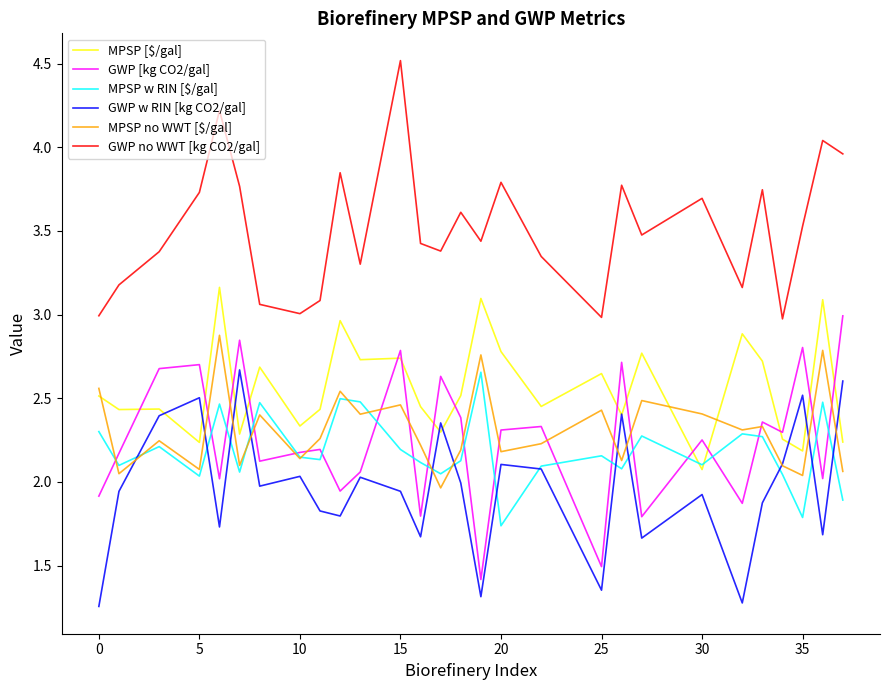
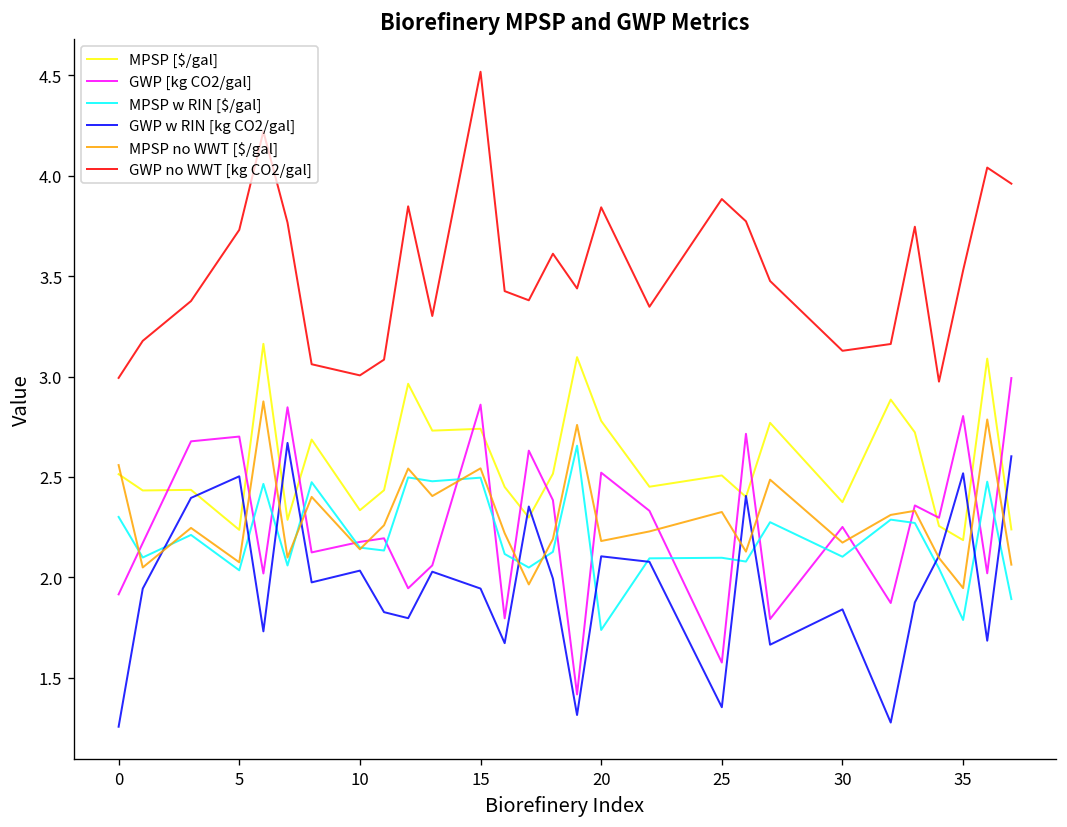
GWP [kg CO2/gal], 15: 2.79 -> 2.86
MPSP w RIN [$/gal], 15: 2.19 -> 2.50
MPSP no WWT [$/gal], 15: 2.46 -> 2.54
GWP [kg CO2/gal], 20: 2.31 -> 2.52
GWP no WWT [kg CO2/gal], 20: 3.79 -> 3.84
MPSP [$/gal], 25: 2.65 -> 2.51
GWP [kg CO2/gal], 25: 1.49 -> 1.58
MPSP w RIN [$/gal], 25: 2.16 -> 2.10
MPSP no WWT [$/gal], 25: 2.43 -> 2.33
GWP no WWT [kg CO2/gal], 25: 2.98 -> 3.88
MPSP [$/gal], 30: 2.07 -> 2.37
GWP w RIN [kg CO2/gal], 30: 1.92 -> 1.84
MPSP no WWT [$/gal], 30: 2.41 -> 2.17
GWP no WWT [kg CO2/gal], 30: 3.70 -> 3.13
MPSP no WWT [$/gal], 35: 2.04 -> 1.95
